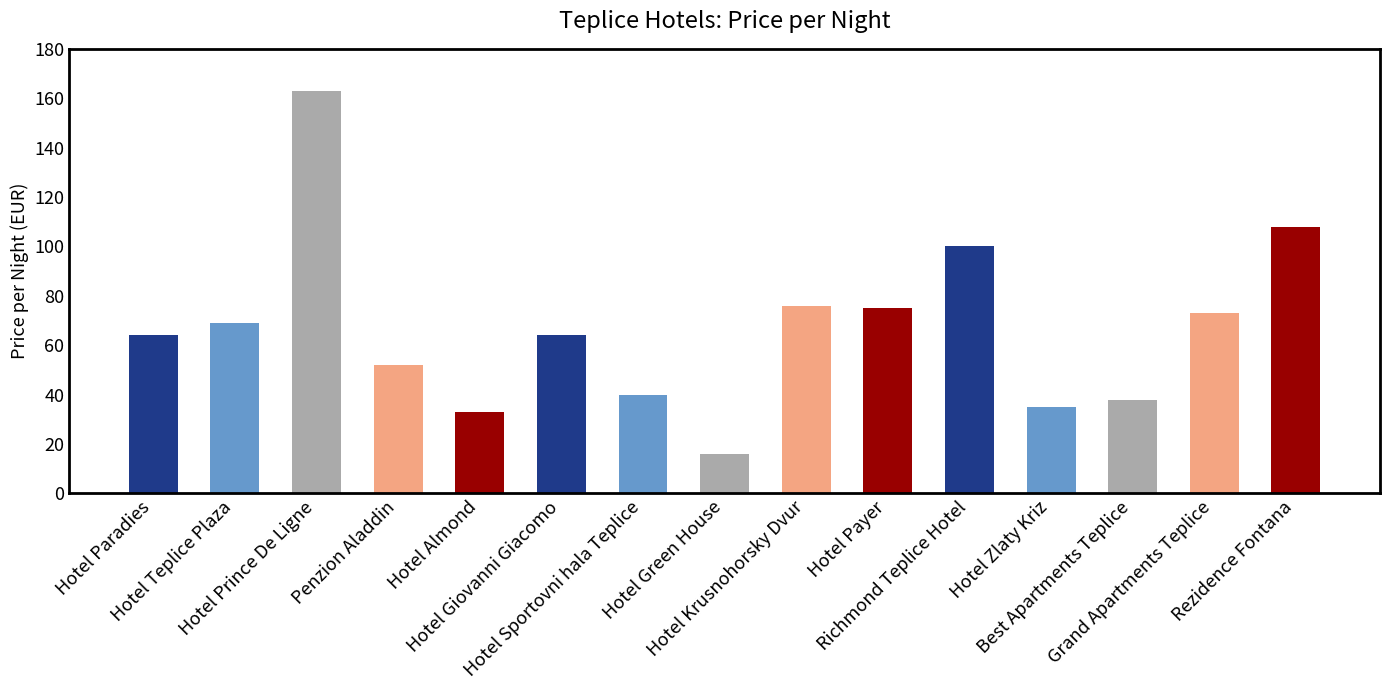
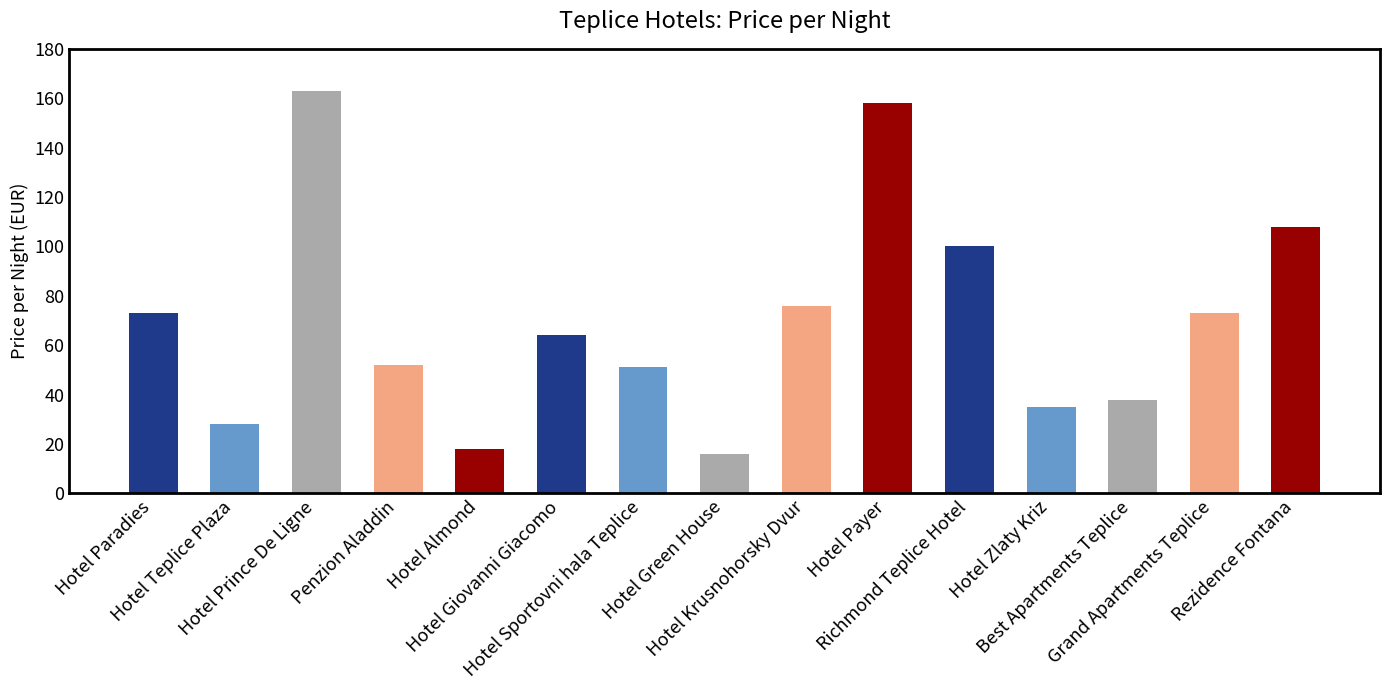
Hotel Paradies: 64 -> 73
Hotel Teplice Plaza: 69 -> 28
Hotel Almond: 33 -> 18
Hotel Sportovni hala Teplice: 40 -> 51
Hotel Payer: 75 -> 158
